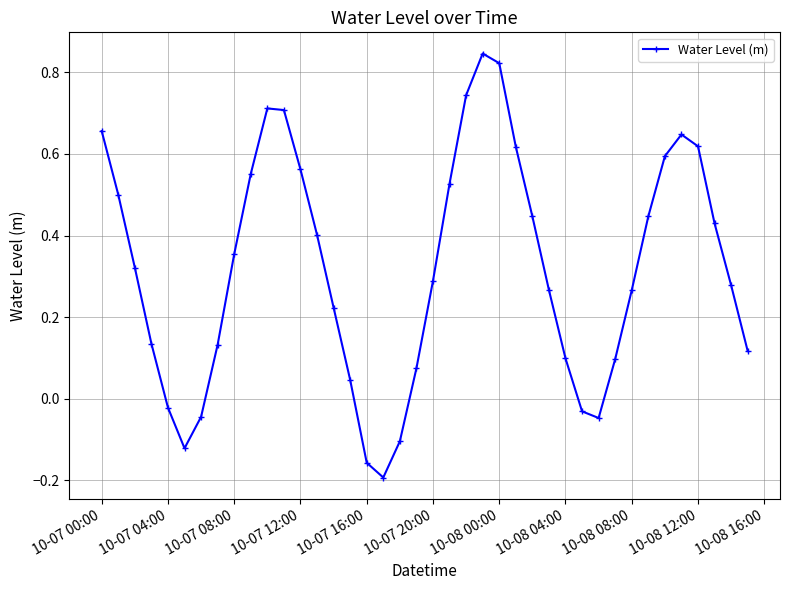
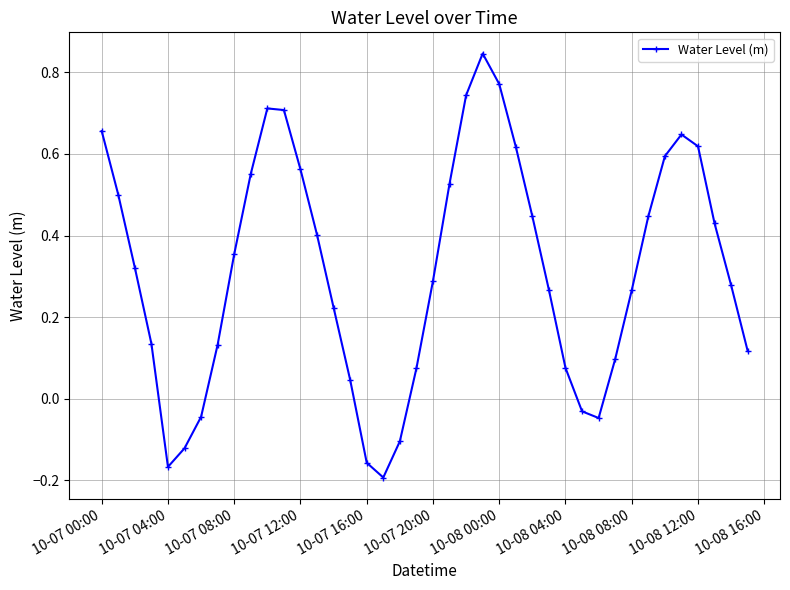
10-07 04:00: -0.02 -> -0.17
10-08 00:00: 0.82 -> 0.77
10-08 04:00: 0.10 -> 0.08
